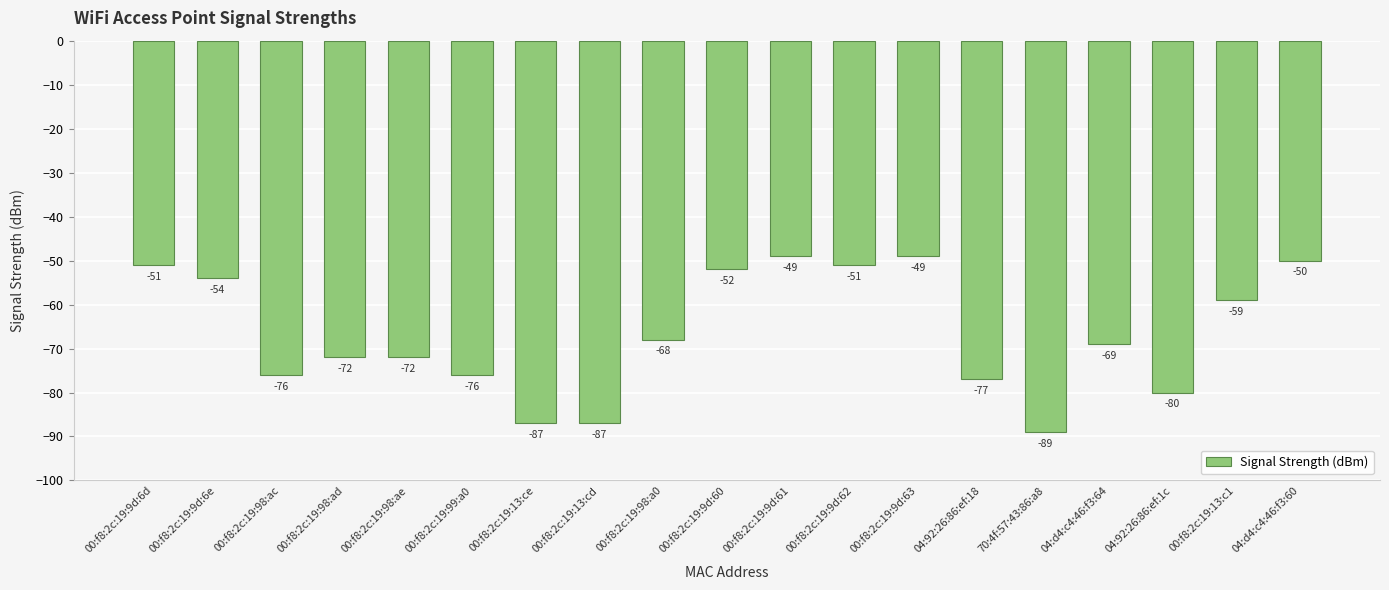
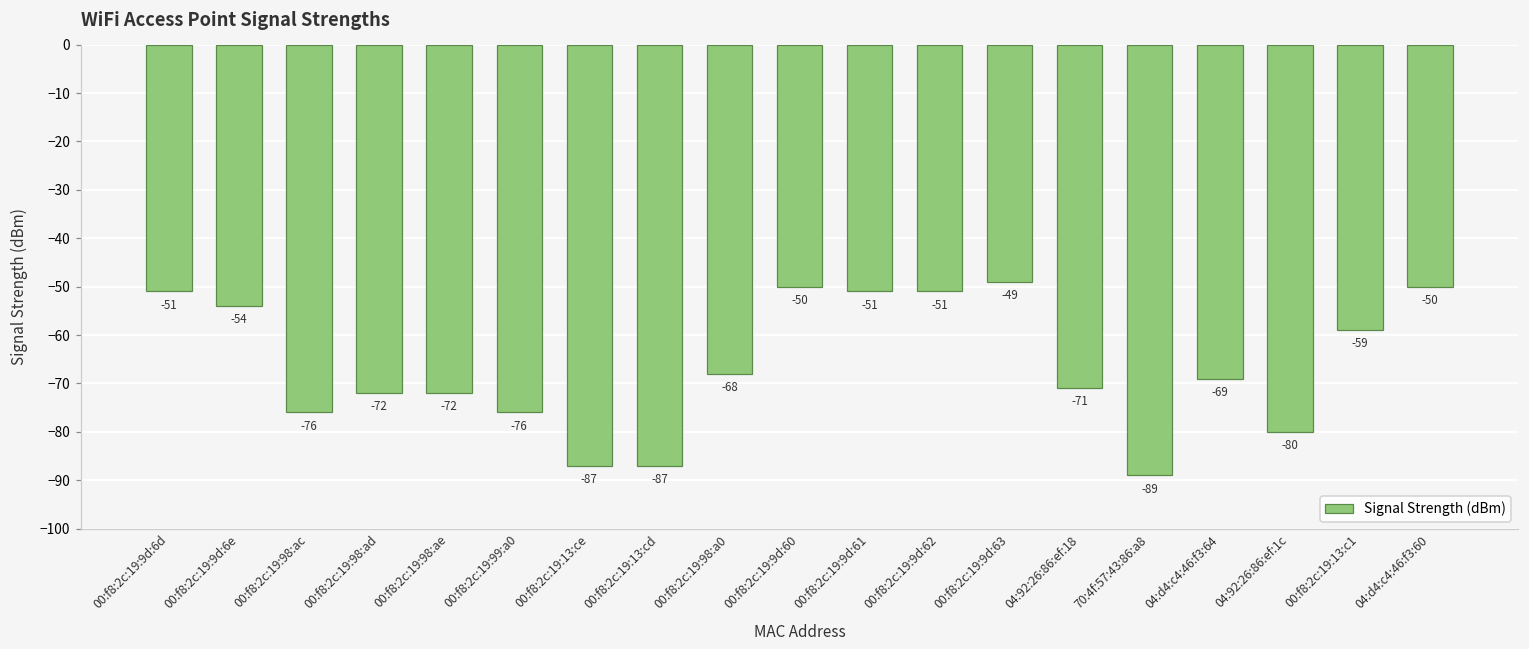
00:f8:2c:19:9d:60: -52 -> -50
00:f8:2c:19:9d:61: -49 -> -51
04:92:26:86:ef:18: -77 -> -71
